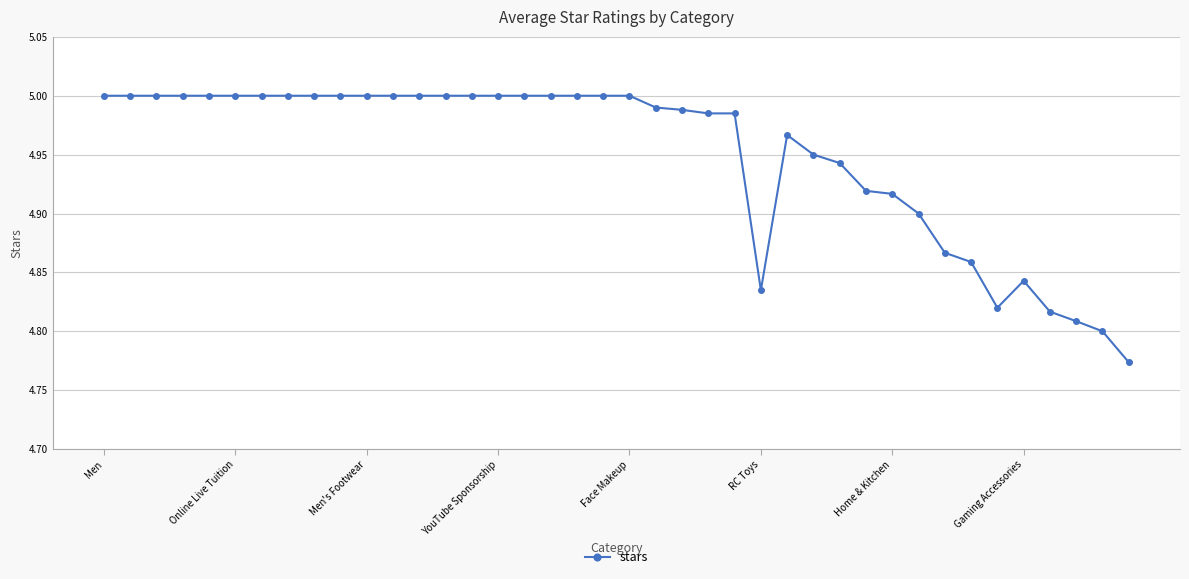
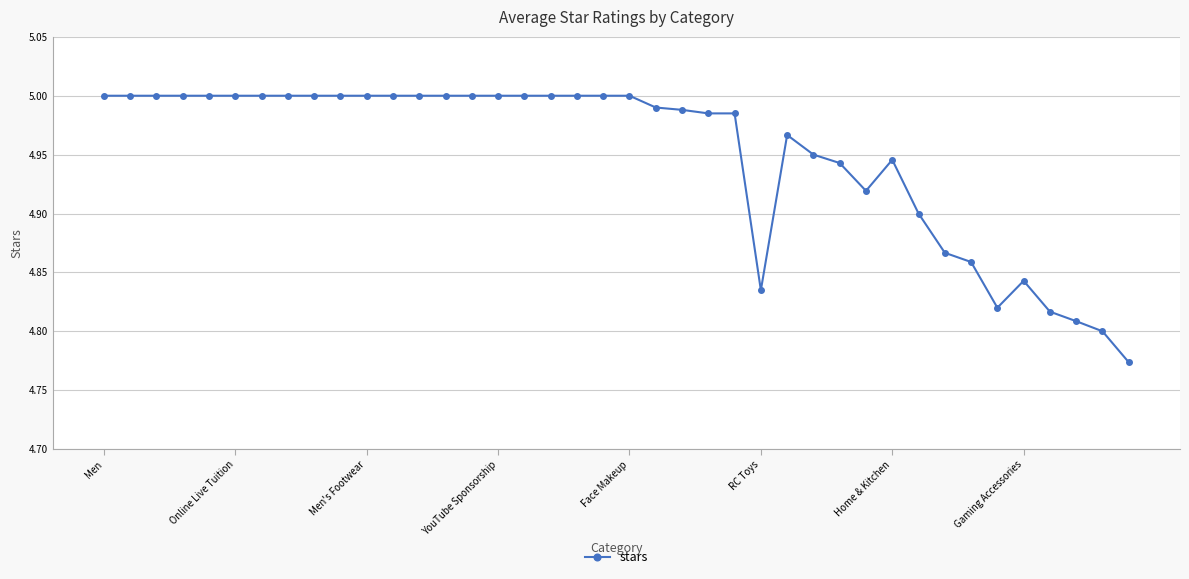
Home & Kitchen: 4.917 -> 4.946
